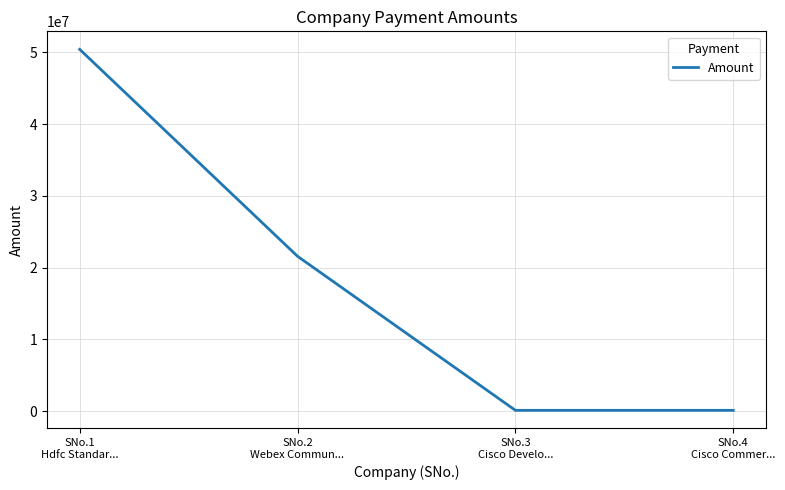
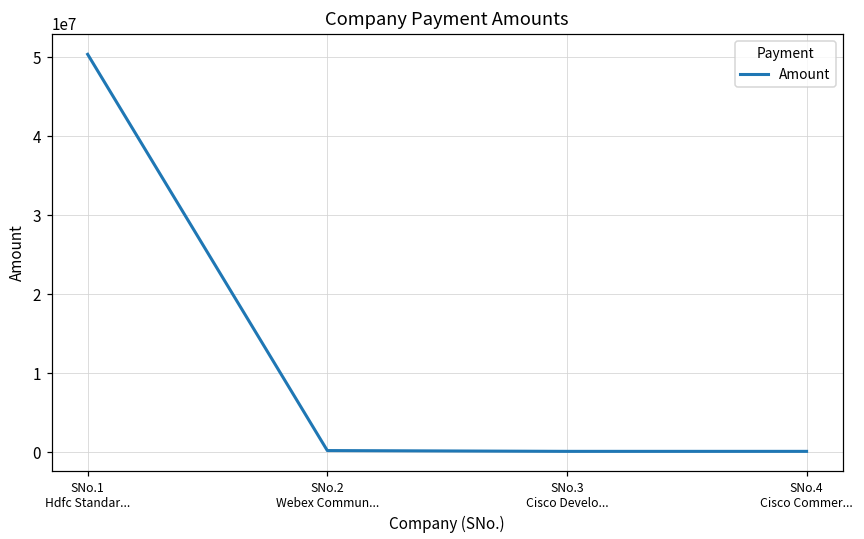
SNo.2 Webex Commun...: 22000000 -> 0
